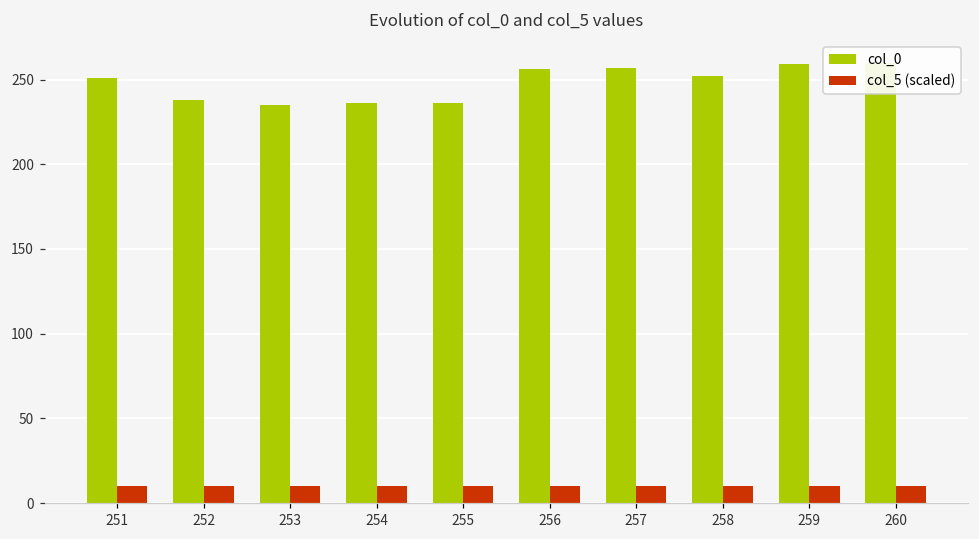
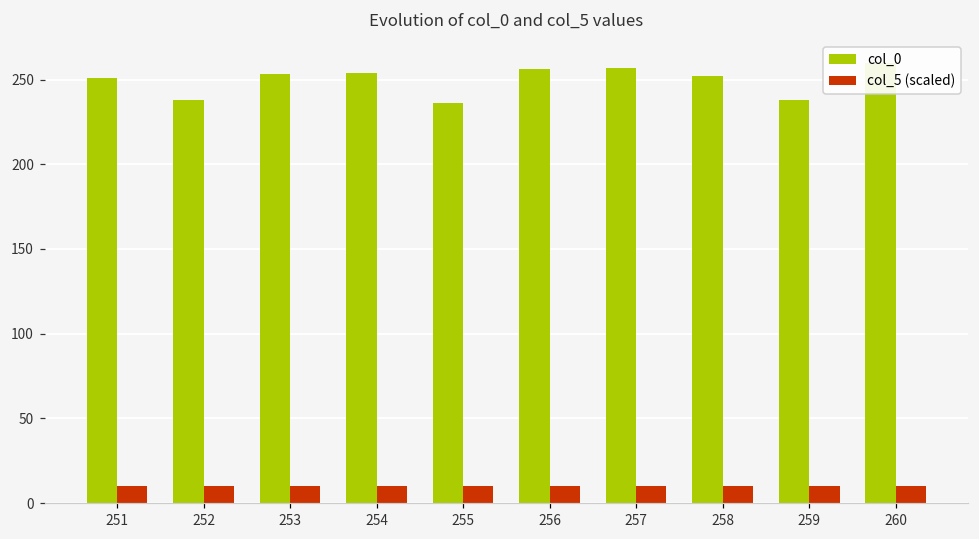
col_0, 253: 235 -> 253
col_0, 254: 236 -> 254
col_0, 259: 259 -> 238
